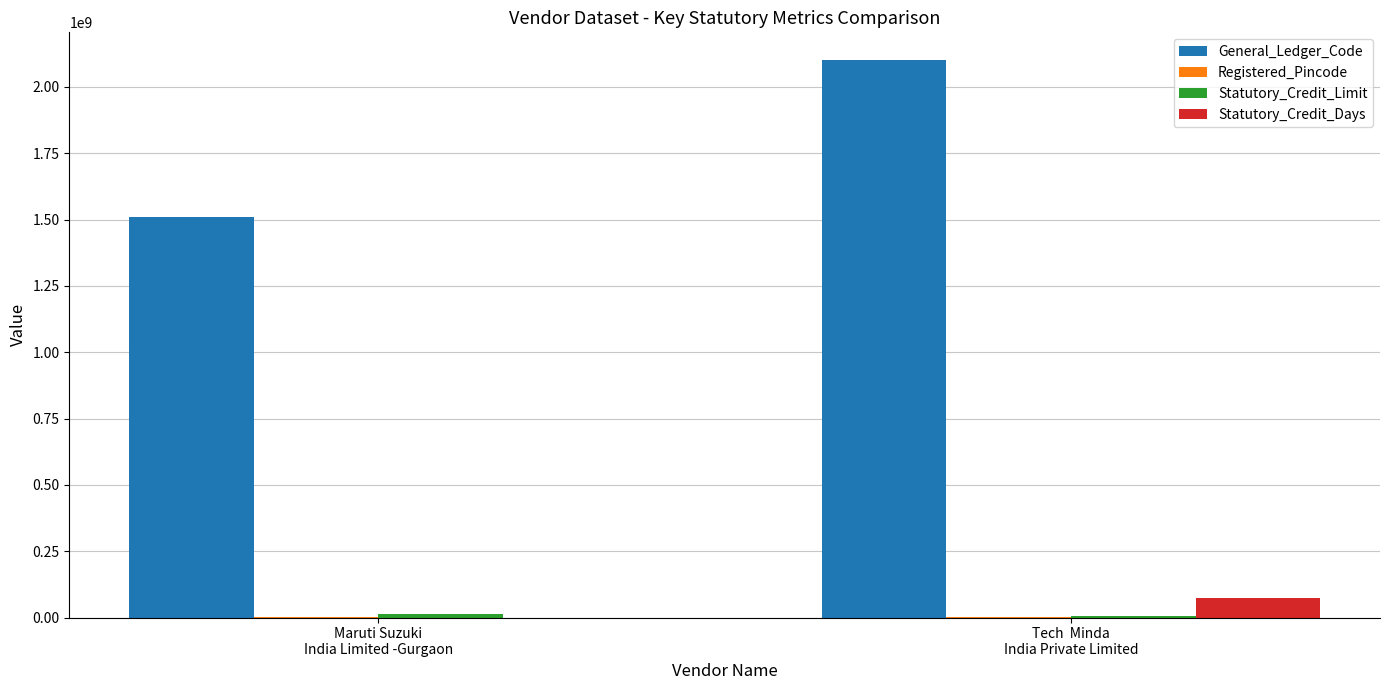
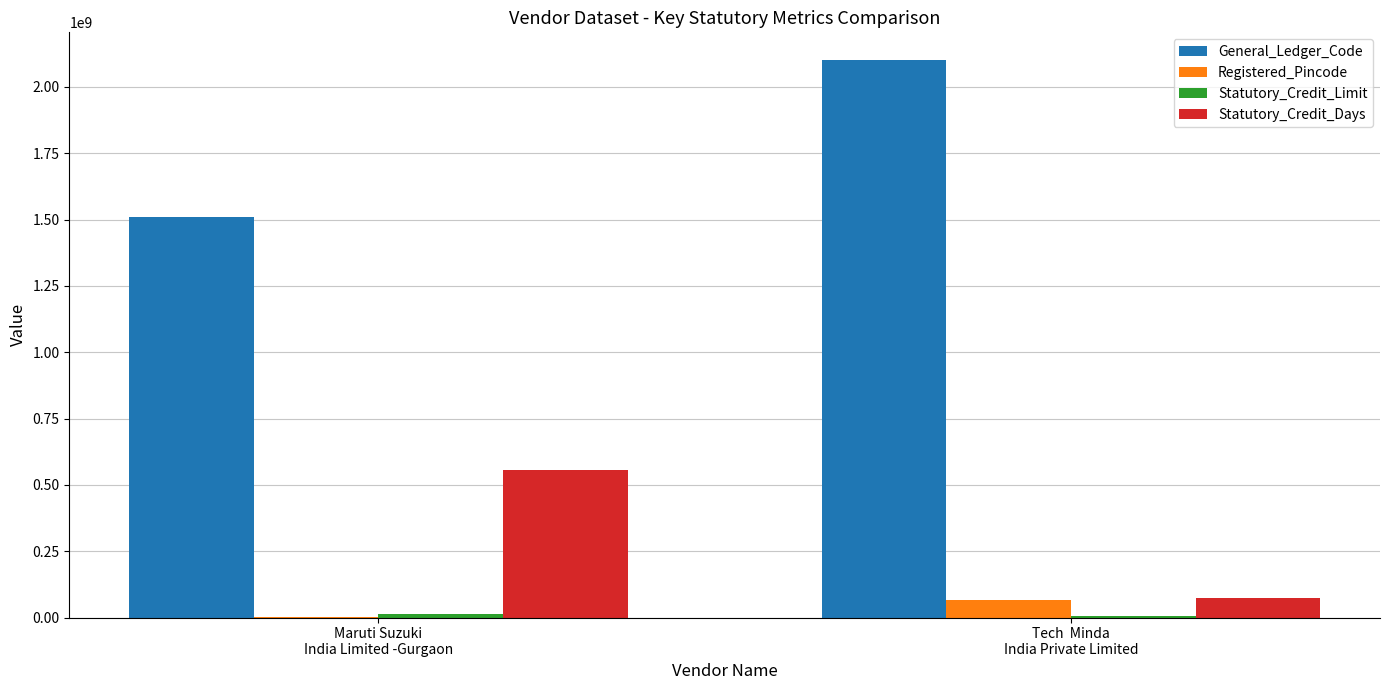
Statutory_Credit_Days, Maruti Suzuki India Limited -Gurgaon: 0 -> 560000000
Registered_Pincode, Tech Minda India Private Limited: 0 -> 70000000
